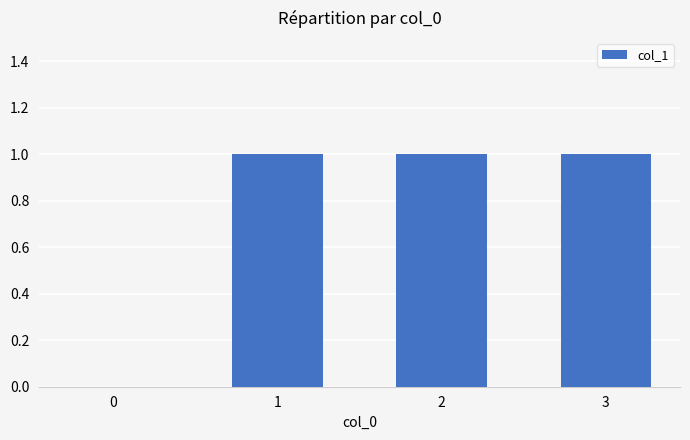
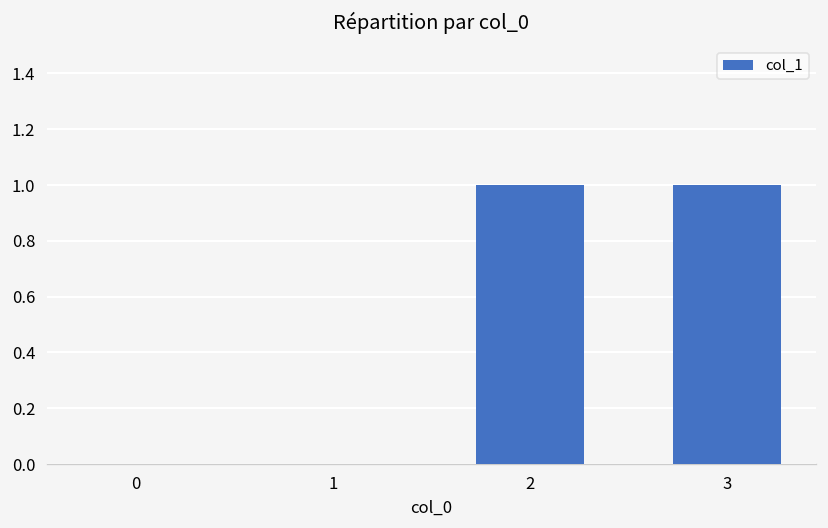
1: 1 -> 0
